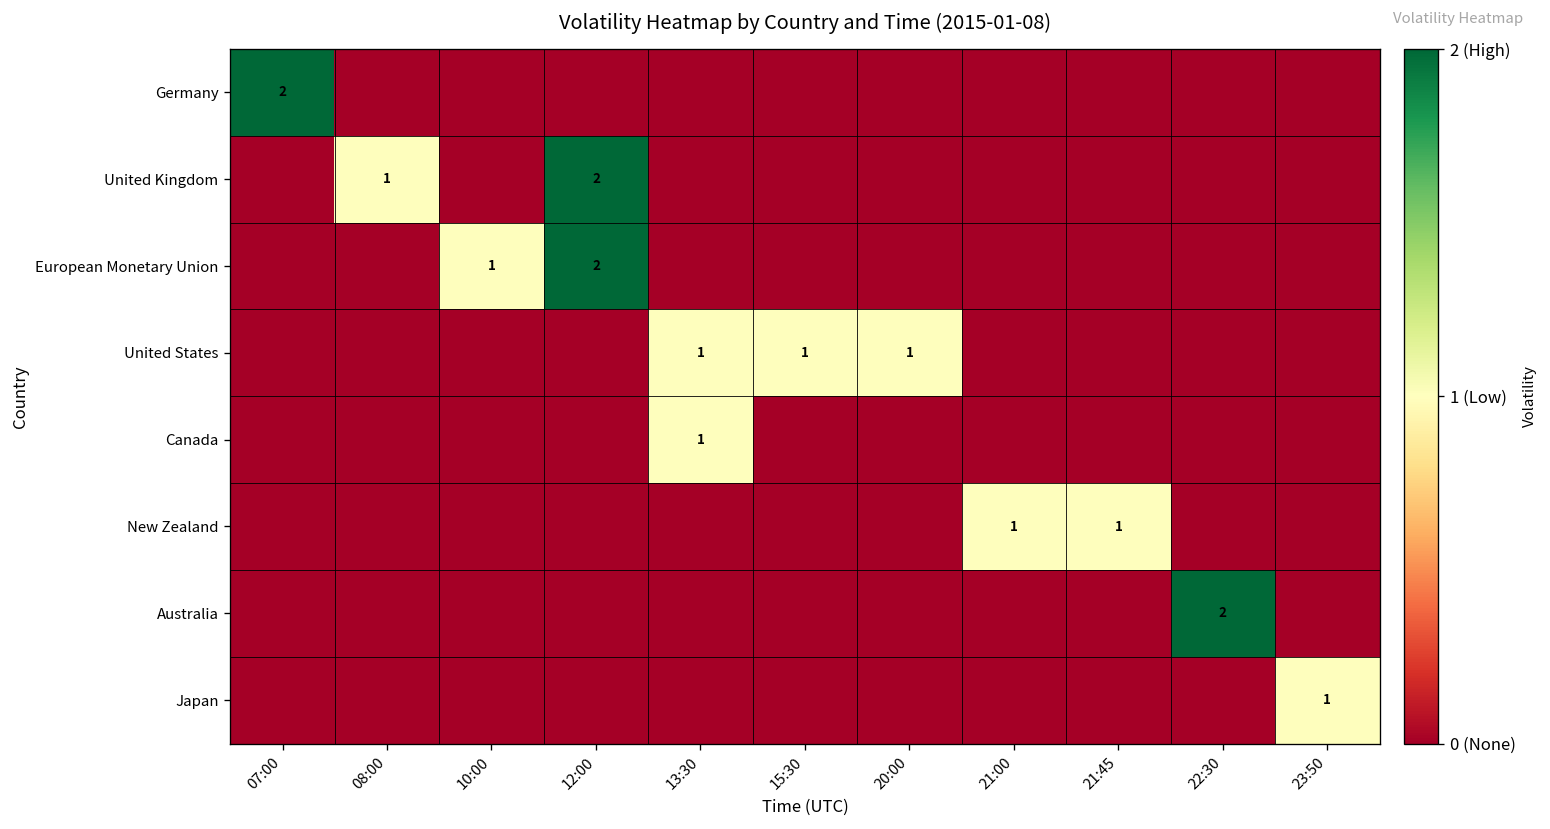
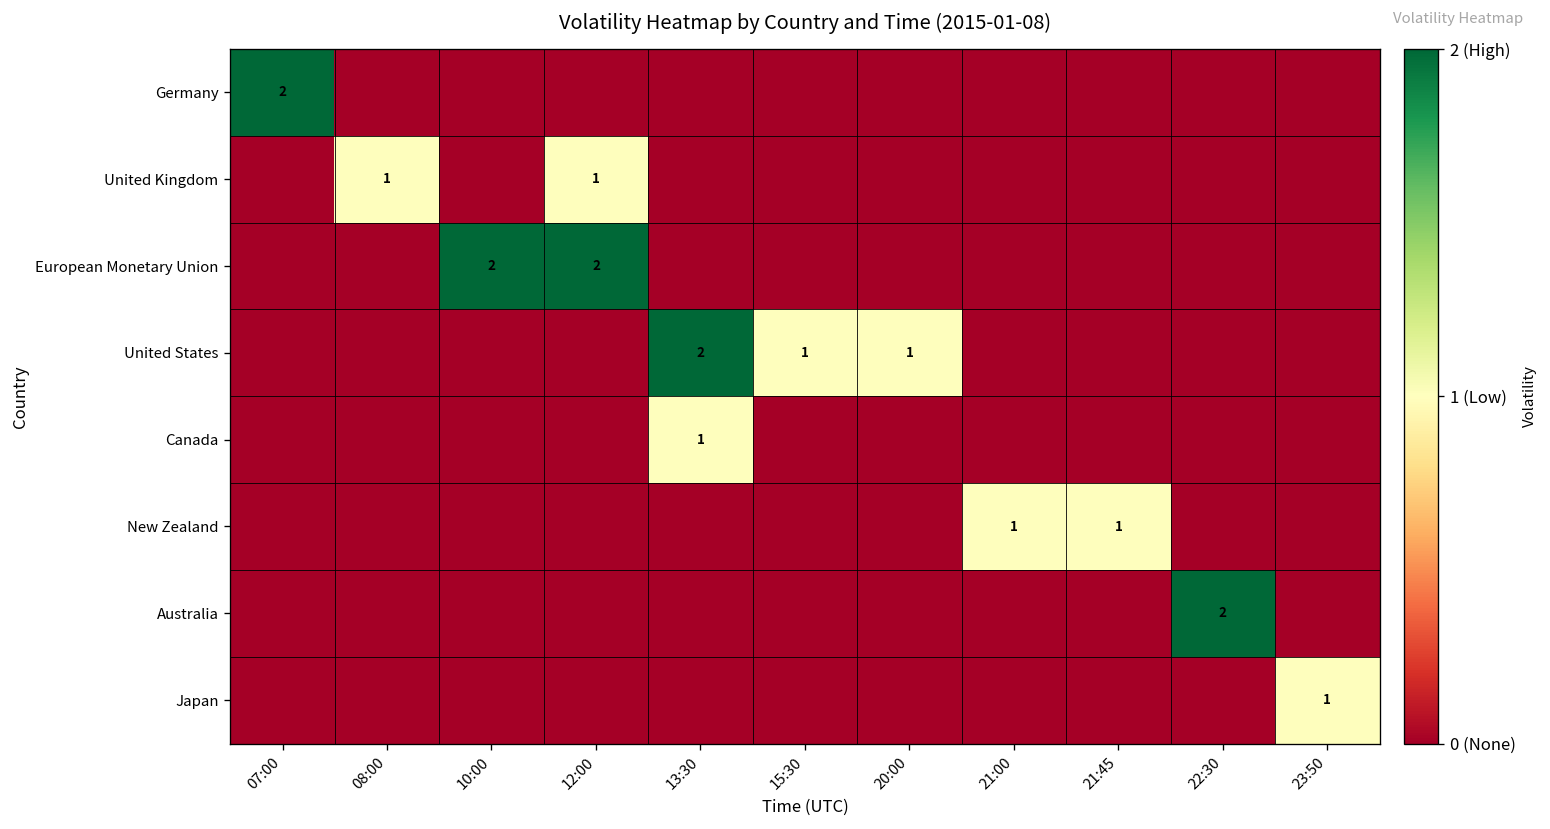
United Kingdom, 12:00: 2 -> 1
European Monetary Union, 10:00: 1 -> 2
United States, 13:30: 1 -> 2
